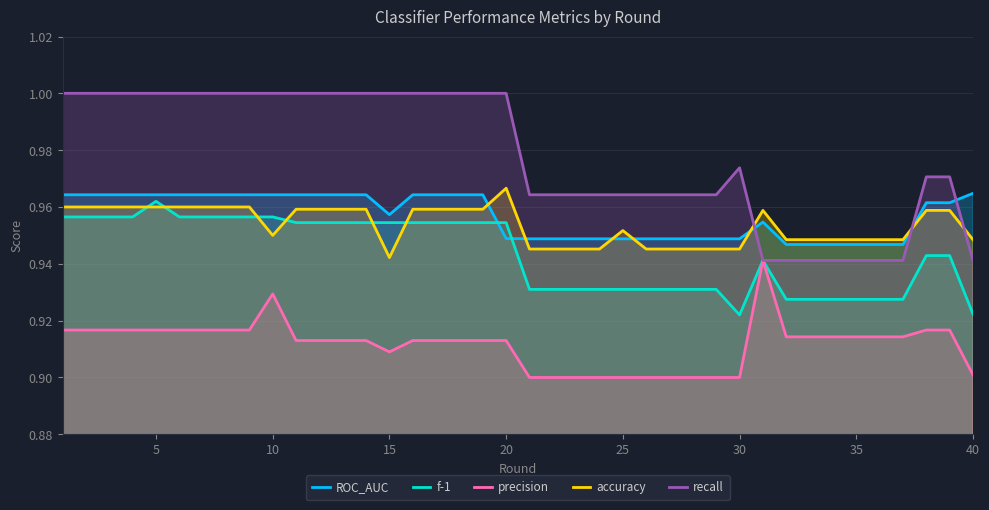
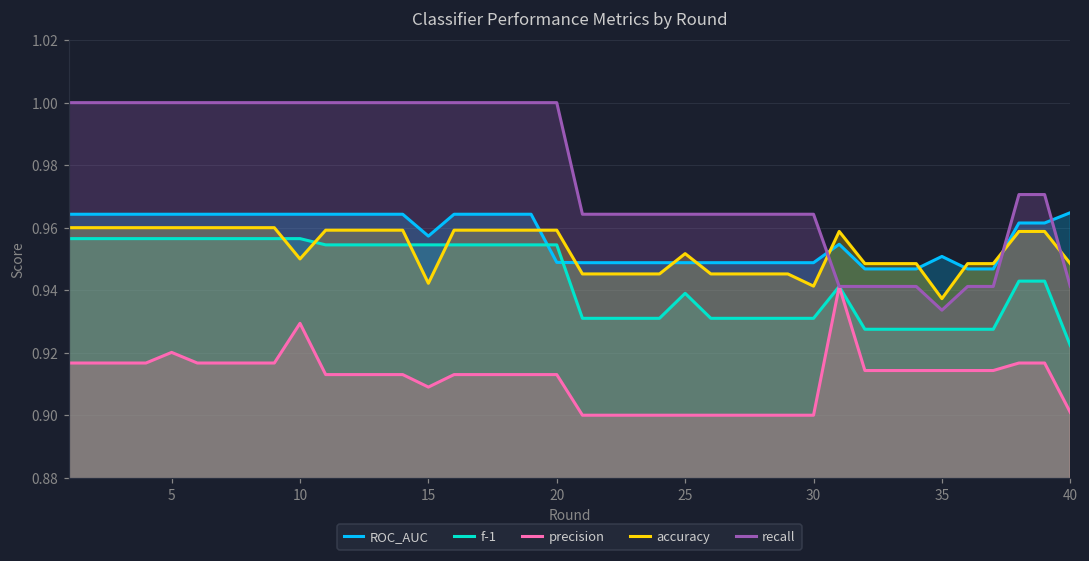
f-1, 5: 0.962 -> 0.957
precision, 5: 0.917 -> 0.920
accuracy, 20: 0.967 -> 0.959
f-1, 25: 0.931 -> 0.939
f-1, 30: 0.922 -> 0.931
accuracy, 30: 0.945 -> 0.941
recall, 30: 0.974 -> 0.964
ROC_AUC, 35: 0.947 -> 0.951
accuracy, 35: 0.949 -> 0.937
recall, 35: 0.941 -> 0.934
